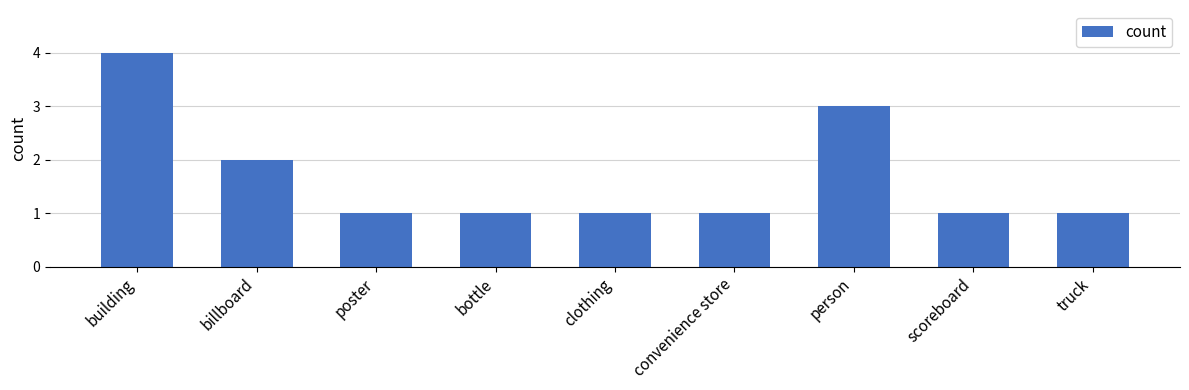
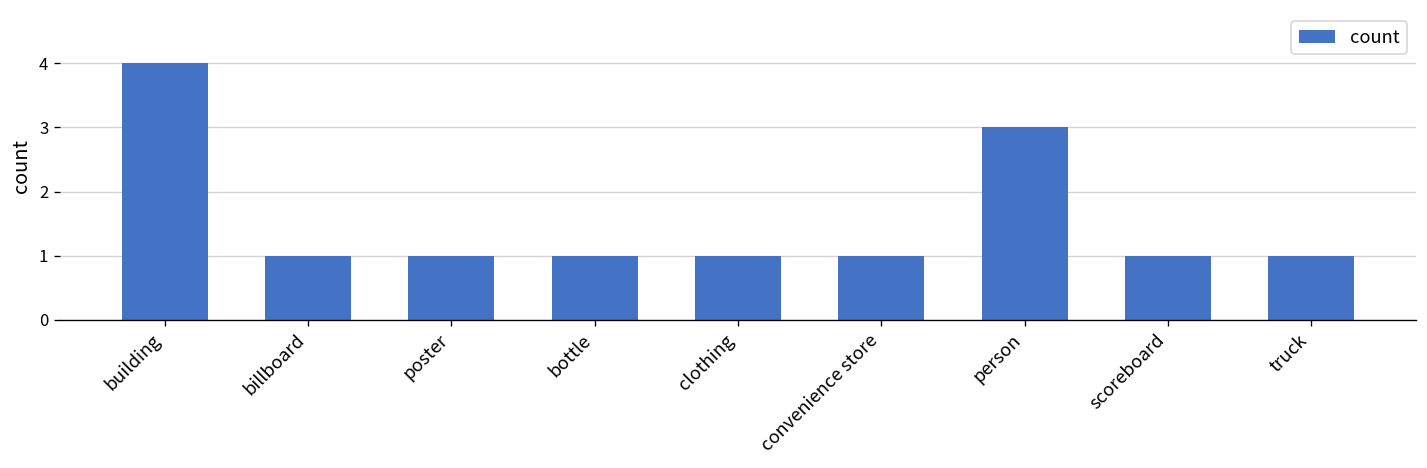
billboard: 2 -> 1
